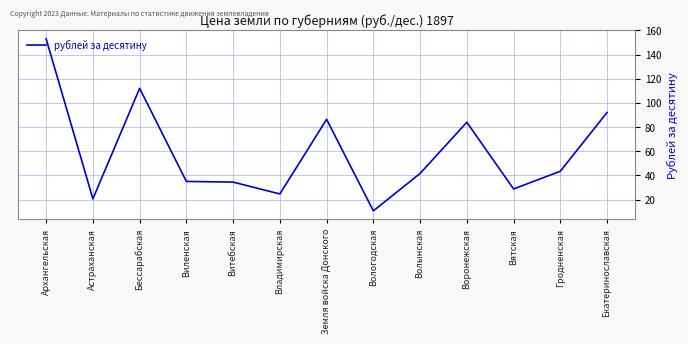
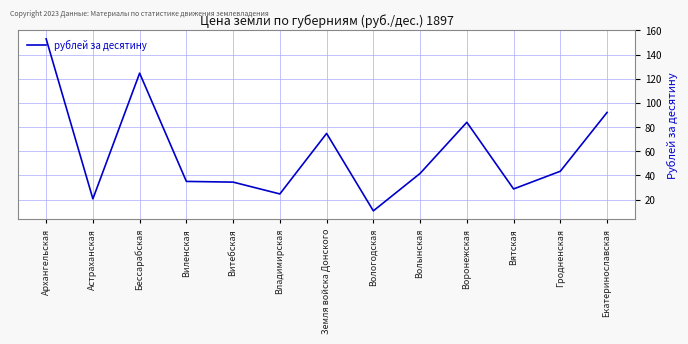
Бессарабская: 112 -> 125
Земля войска Донского: 86 -> 75
